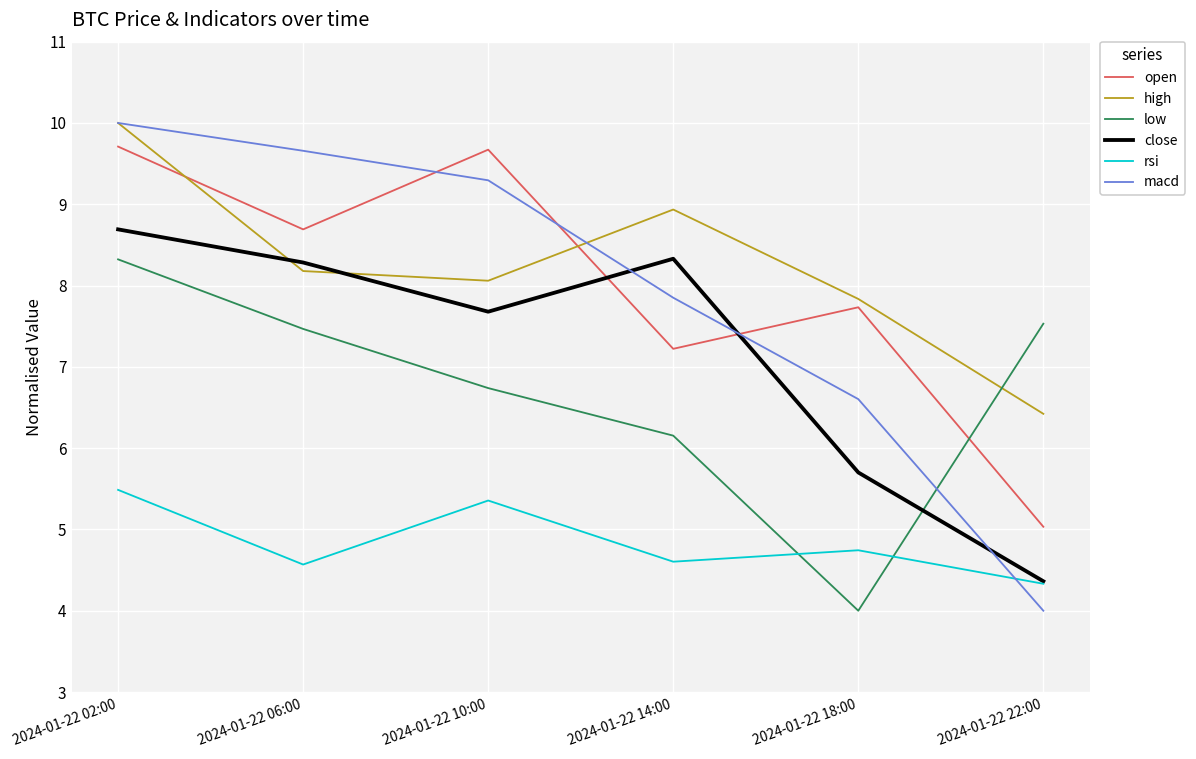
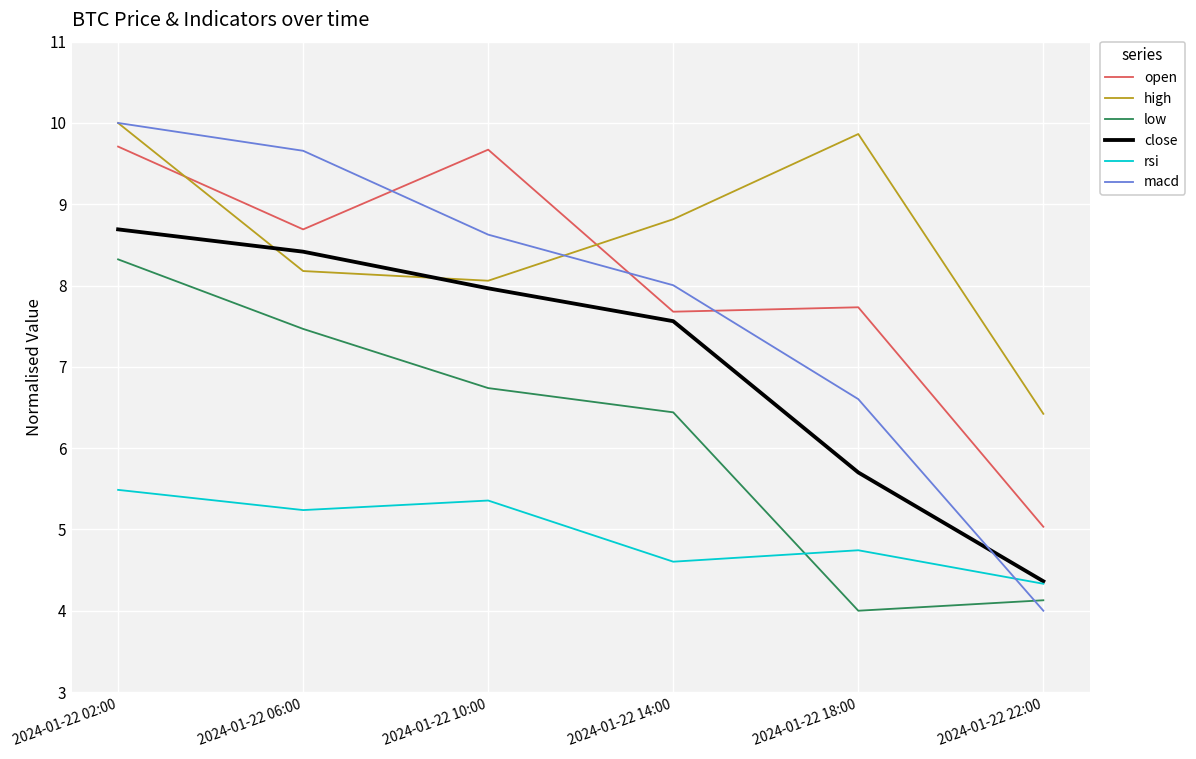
close, 2024-01-22 06:00: 8.3 -> 8.4
rsi, 2024-01-22 06:00: 4.6 -> 5.2
close, 2024-01-22 10:00: 7.7 -> 8.0
macd, 2024-01-22 10:00: 9.3 -> 8.6
open, 2024-01-22 14:00: 7.2 -> 7.7
high, 2024-01-22 14:00: 8.9 -> 8.8
low, 2024-01-22 14:00: 6.2 -> 6.4
close, 2024-01-22 14:00: 8.3 -> 7.6
macd, 2024-01-22 14:00: 7.9 -> 8.0
high, 2024-01-22 18:00: 7.8 -> 9.9
low, 2024-01-22 22:00: 7.5 -> 4.1
